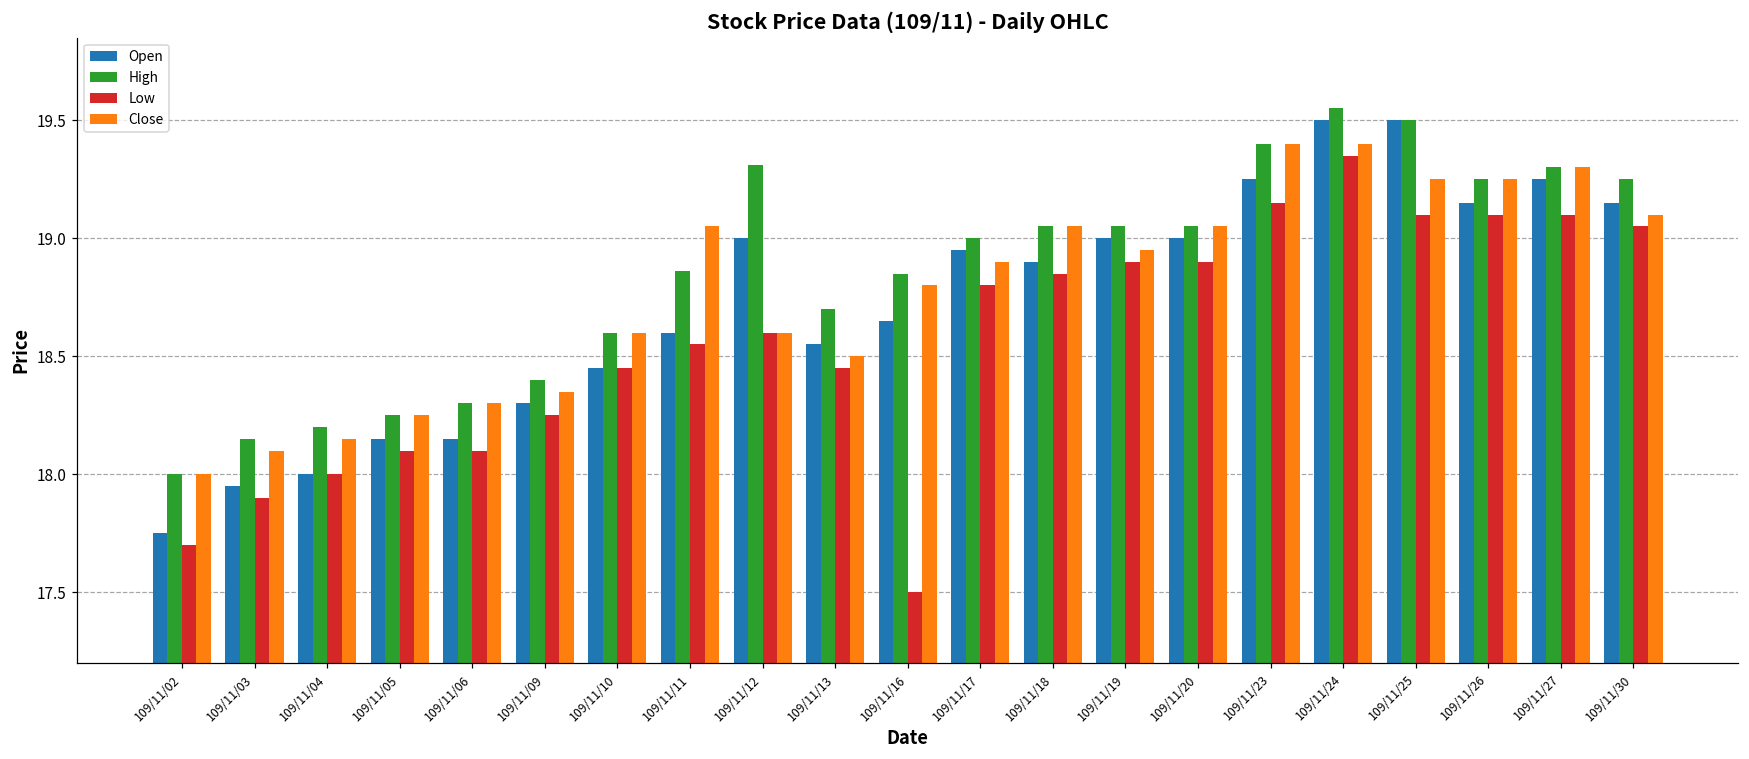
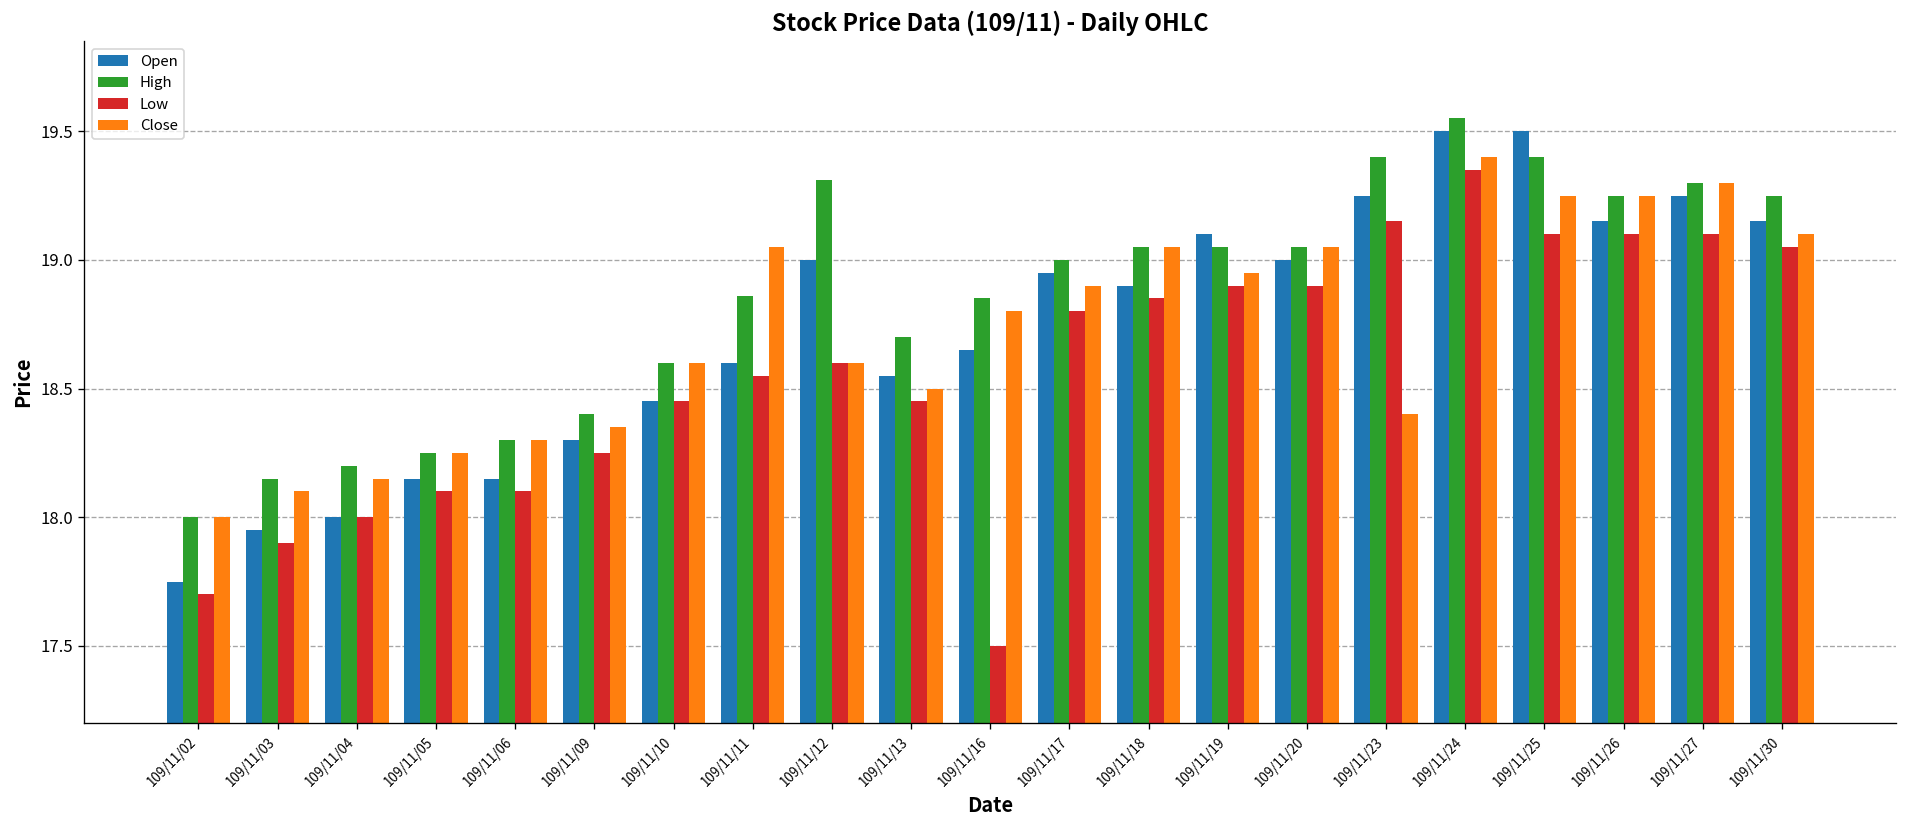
Open, 109/11/19: 19.0 -> 19.1
Close, 109/11/23: 19.4 -> 18.4
High, 109/11/25: 19.5 -> 19.4
